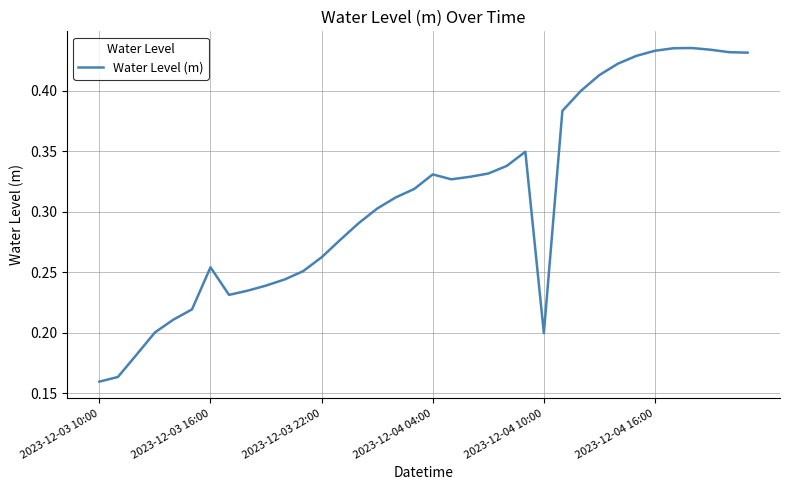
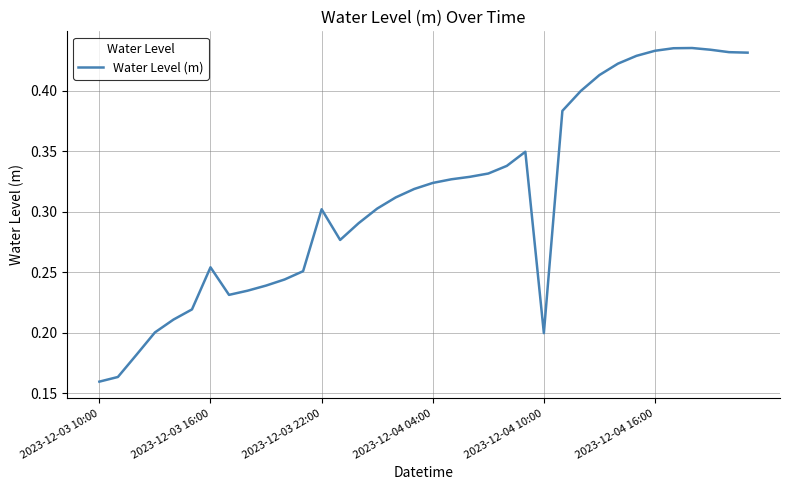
2023-12-03 22:00: 0.262 -> 0.302
2023-12-04 04:00: 0.331 -> 0.324
